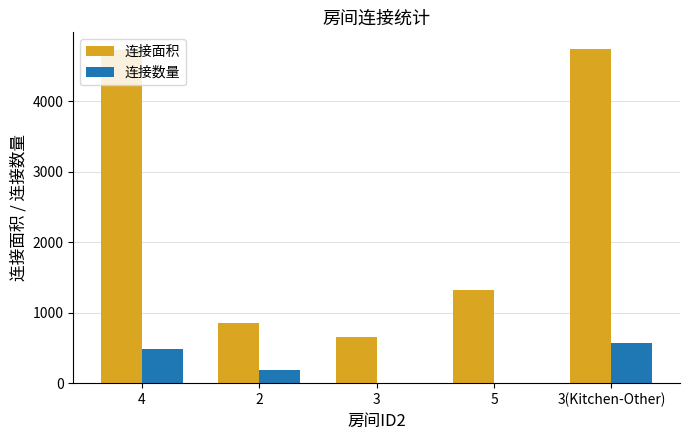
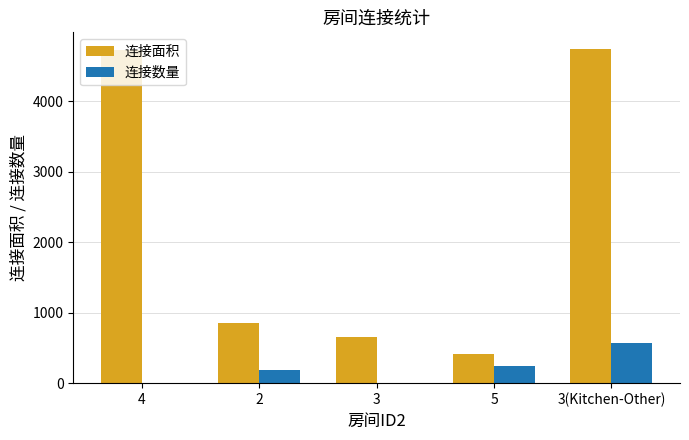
连接数量, 4: 500 -> 0
连接面积, 5: 1300 -> 400
连接数量, 5: 0 -> 200
